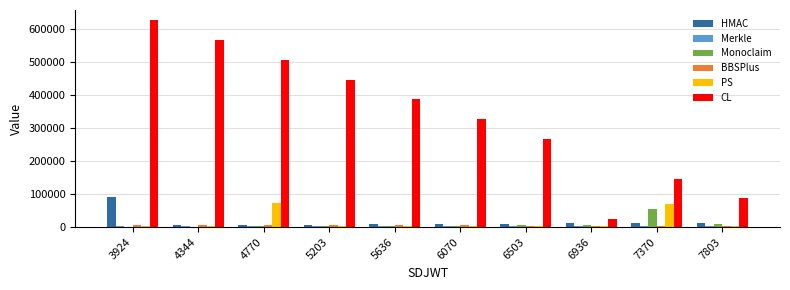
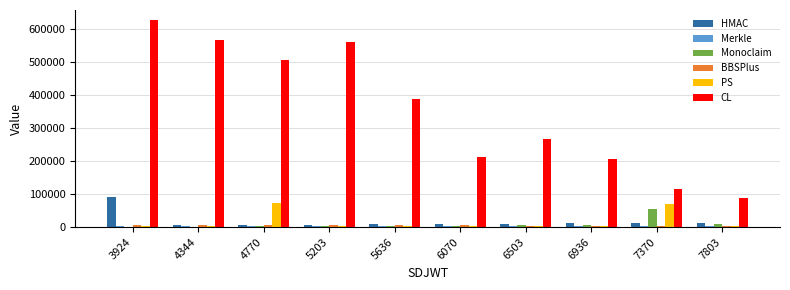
CL, 5203: 450000 -> 560000
CL, 6070: 330000 -> 210000
CL, 6936: 20000 -> 210000
CL, 7370: 150000 -> 120000
